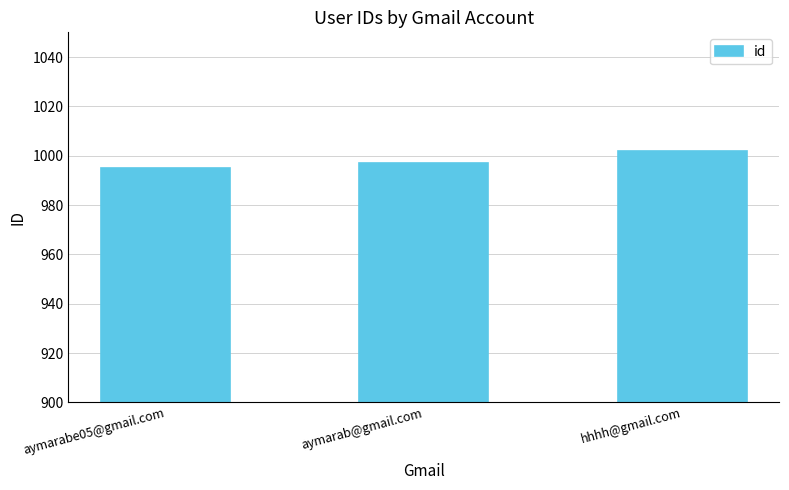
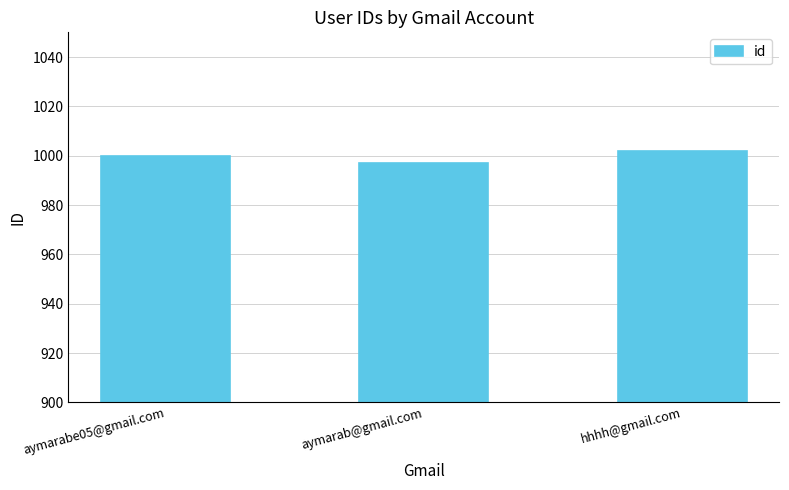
aymarabe05@gmail.com: 995 -> 1000
